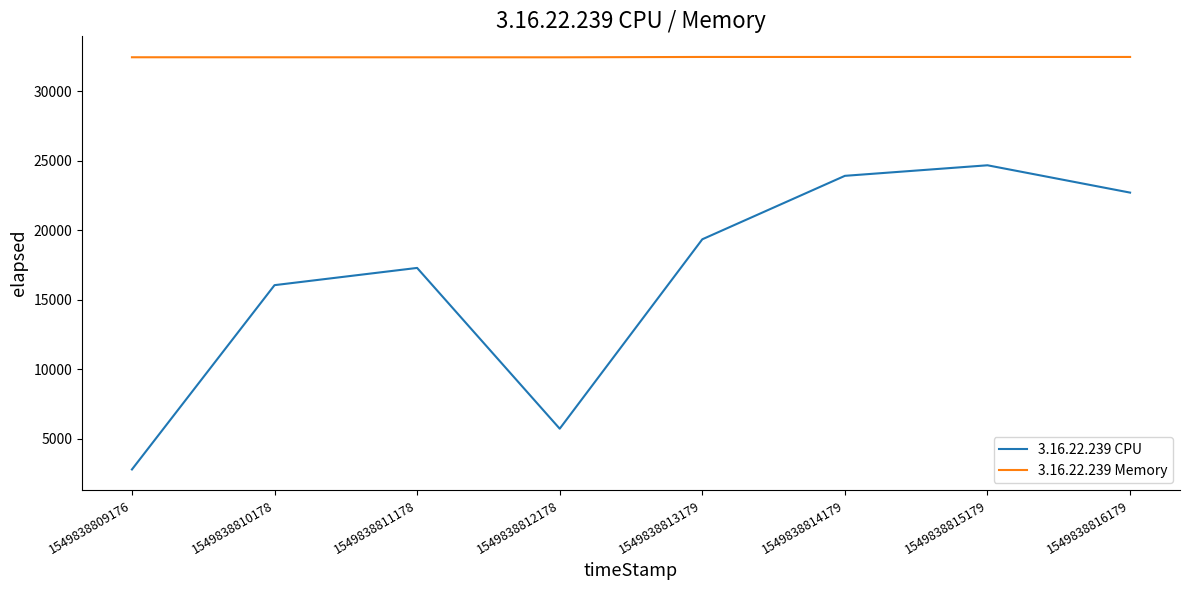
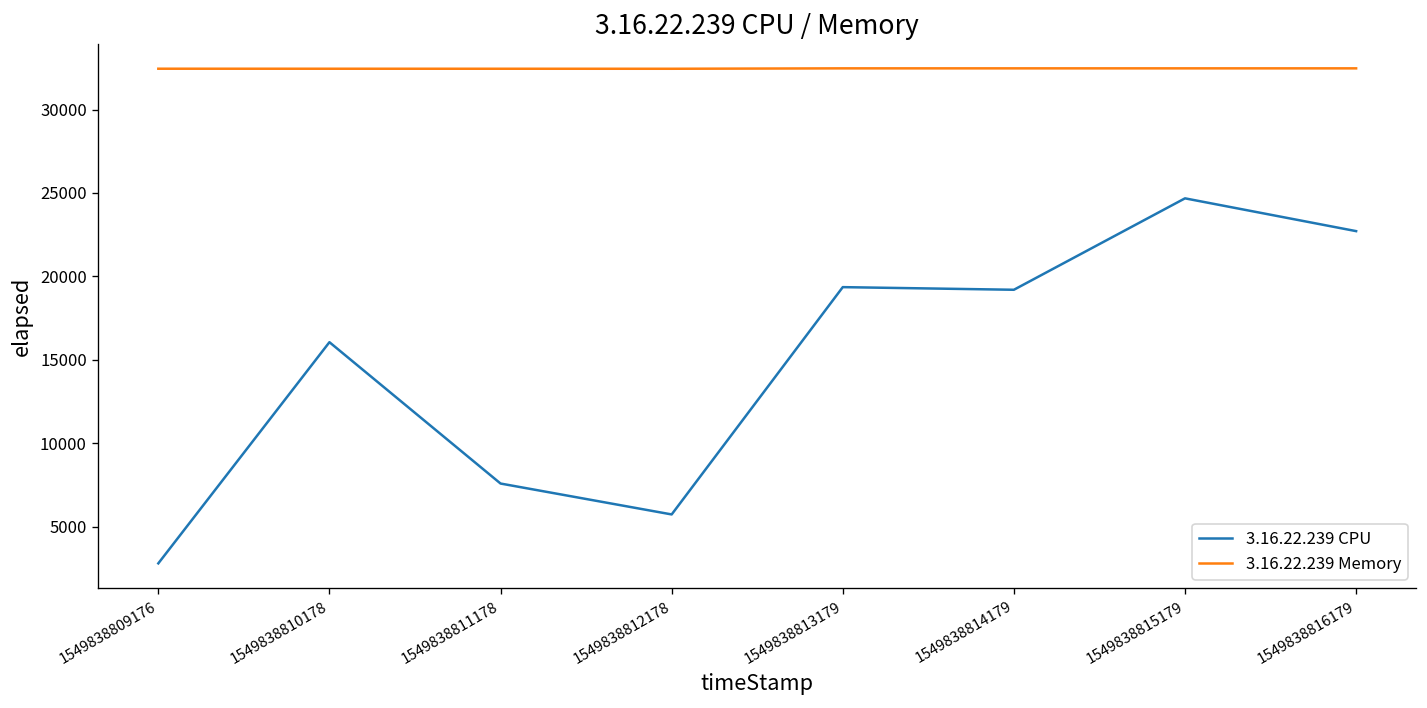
3.16.22.239 CPU, 1549838811178: 17300 -> 7600
3.16.22.239 CPU, 1549838814179: 23900 -> 19200
